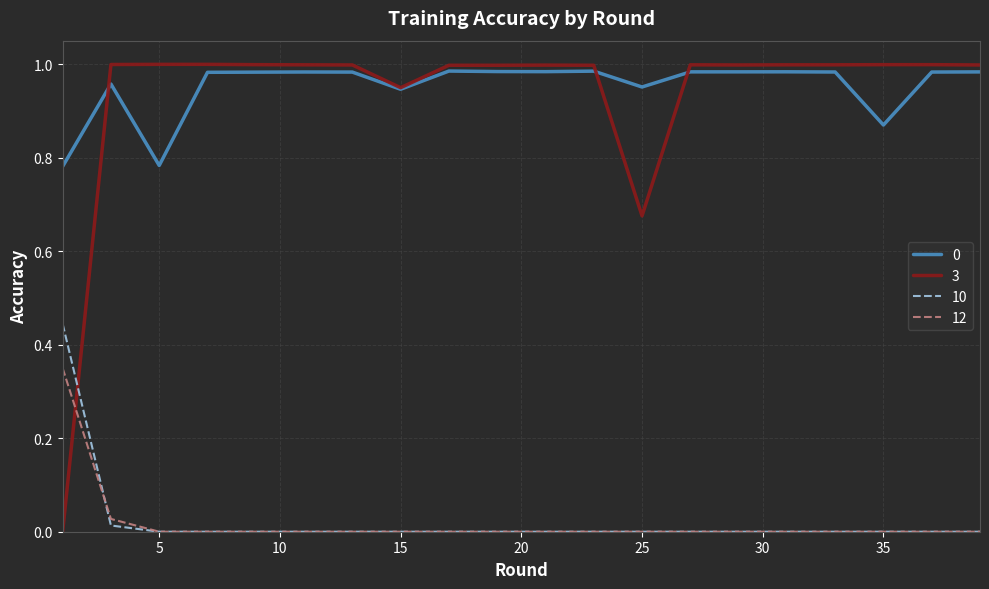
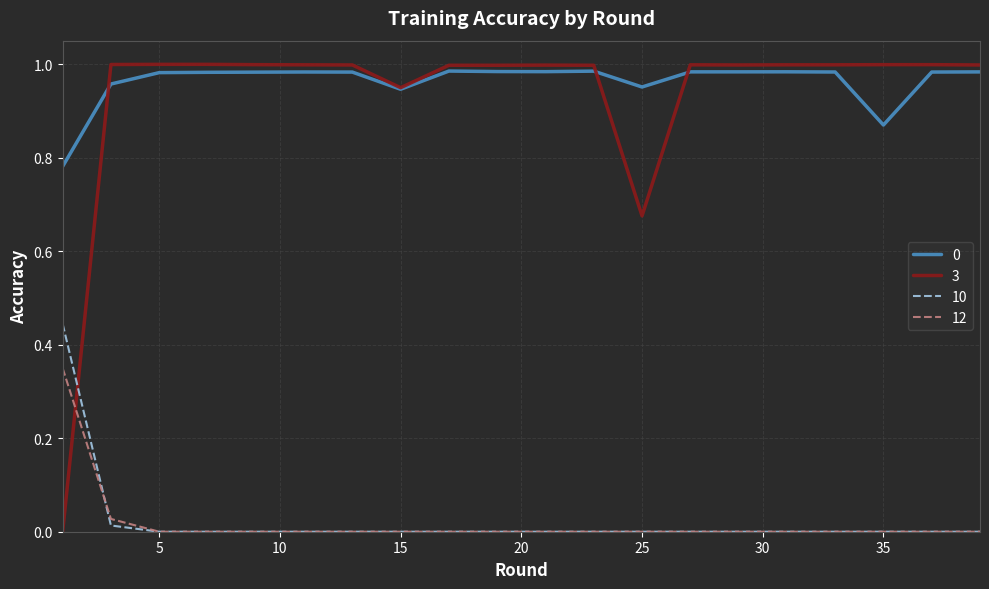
0, 5: 0.78 -> 0.98
